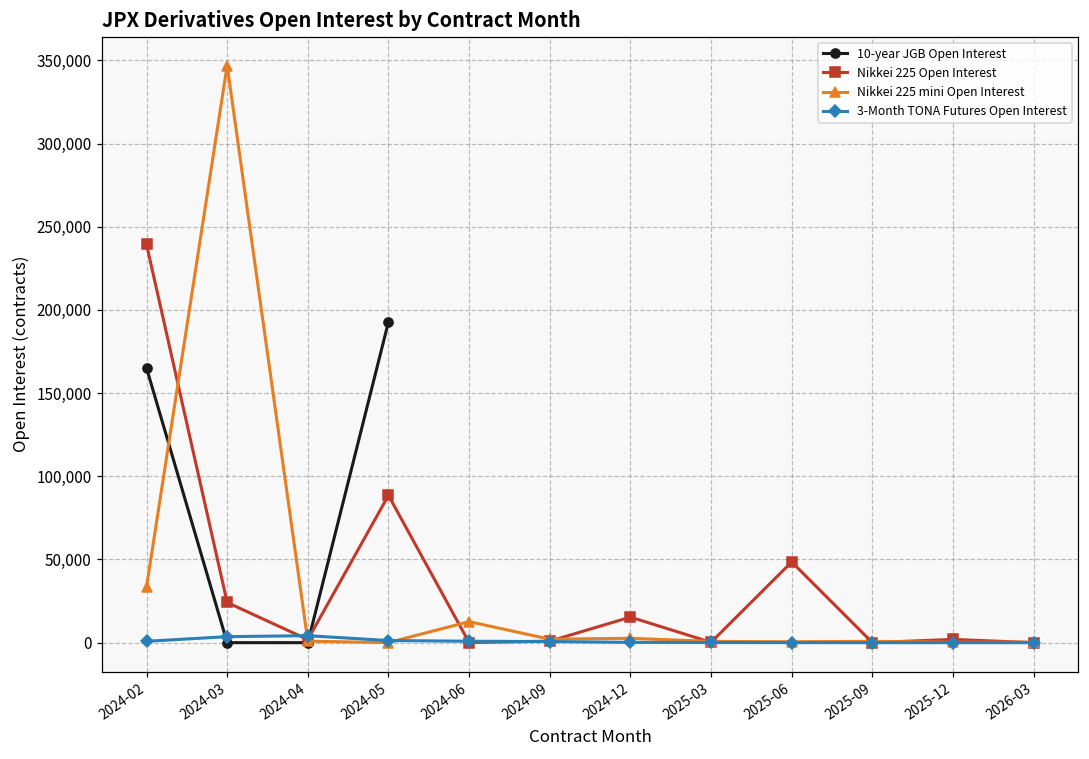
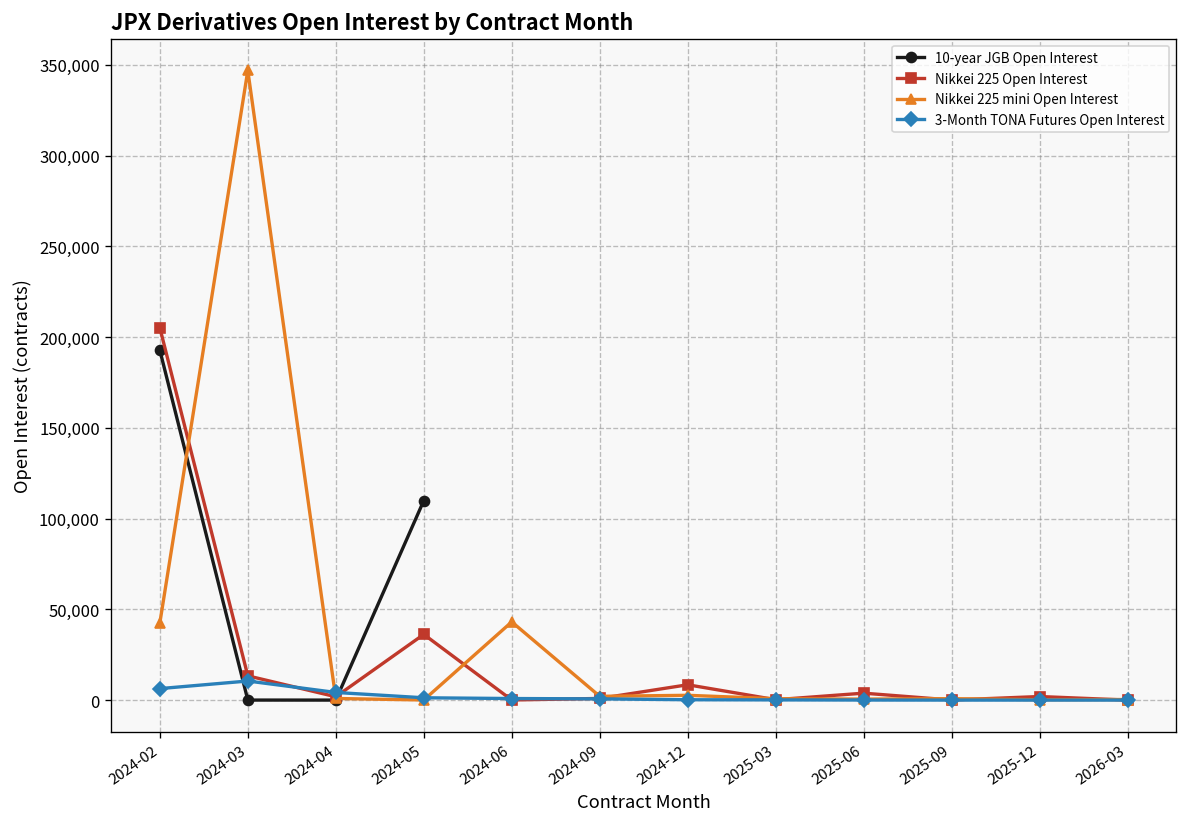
10-year JGB Open Interest, 2024-02: 165,000 -> 193,000
Nikkei 225 Open Interest, 2024-02: 239,000 -> 205,000
Nikkei 225 mini Open Interest, 2024-02: 33,000 -> 42,000
3-Month TONA Futures Open Interest, 2024-02: 1,000 -> 6,000
Nikkei 225 Open Interest, 2024-03: 24,000 -> 13,000
3-Month TONA Futures Open Interest, 2024-03: 4,000 -> 11,000
10-year JGB Open Interest, 2024-05: 193,000 -> 110,000
Nikkei 225 Open Interest, 2024-05: 89,000 -> 36,000
Nikkei 225 mini Open Interest, 2024-06: 13,000 -> 43,000
Nikkei 225 Open Interest, 2024-12: 15,000 -> 8,000
Nikkei 225 Open Interest, 2025-06: 49,000 -> 4,000
